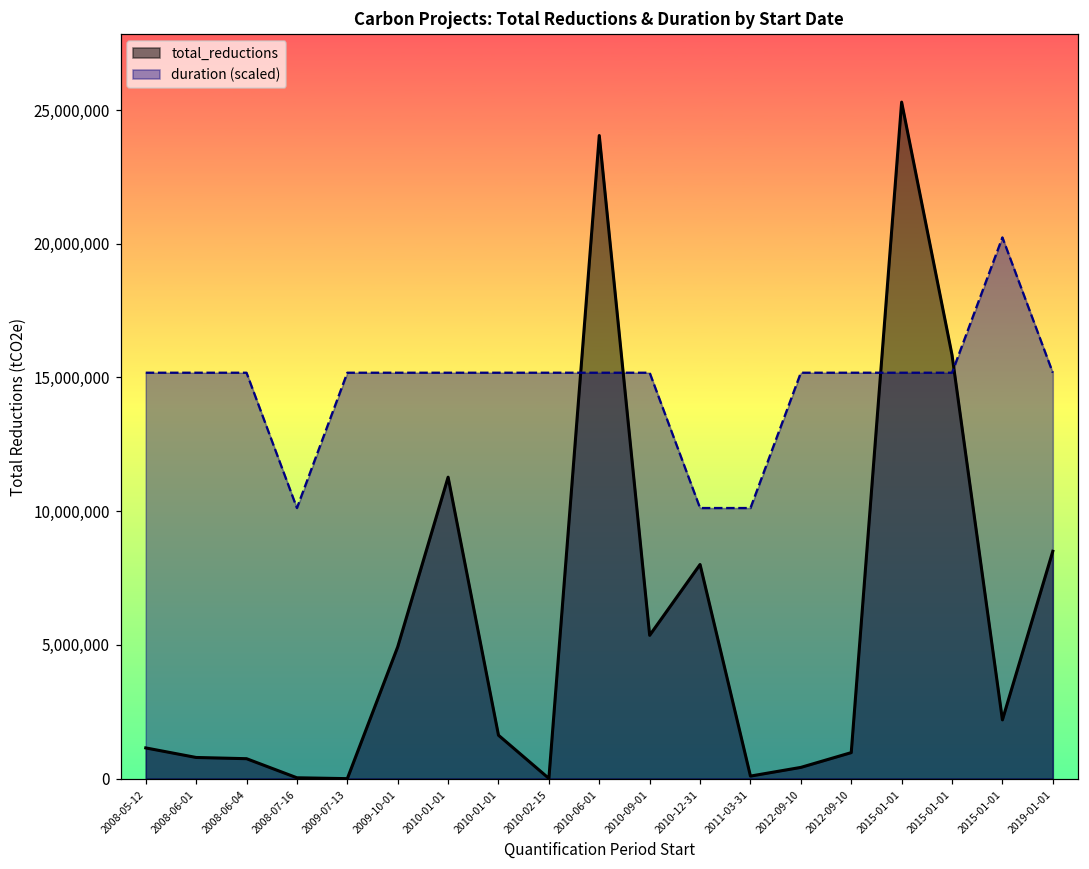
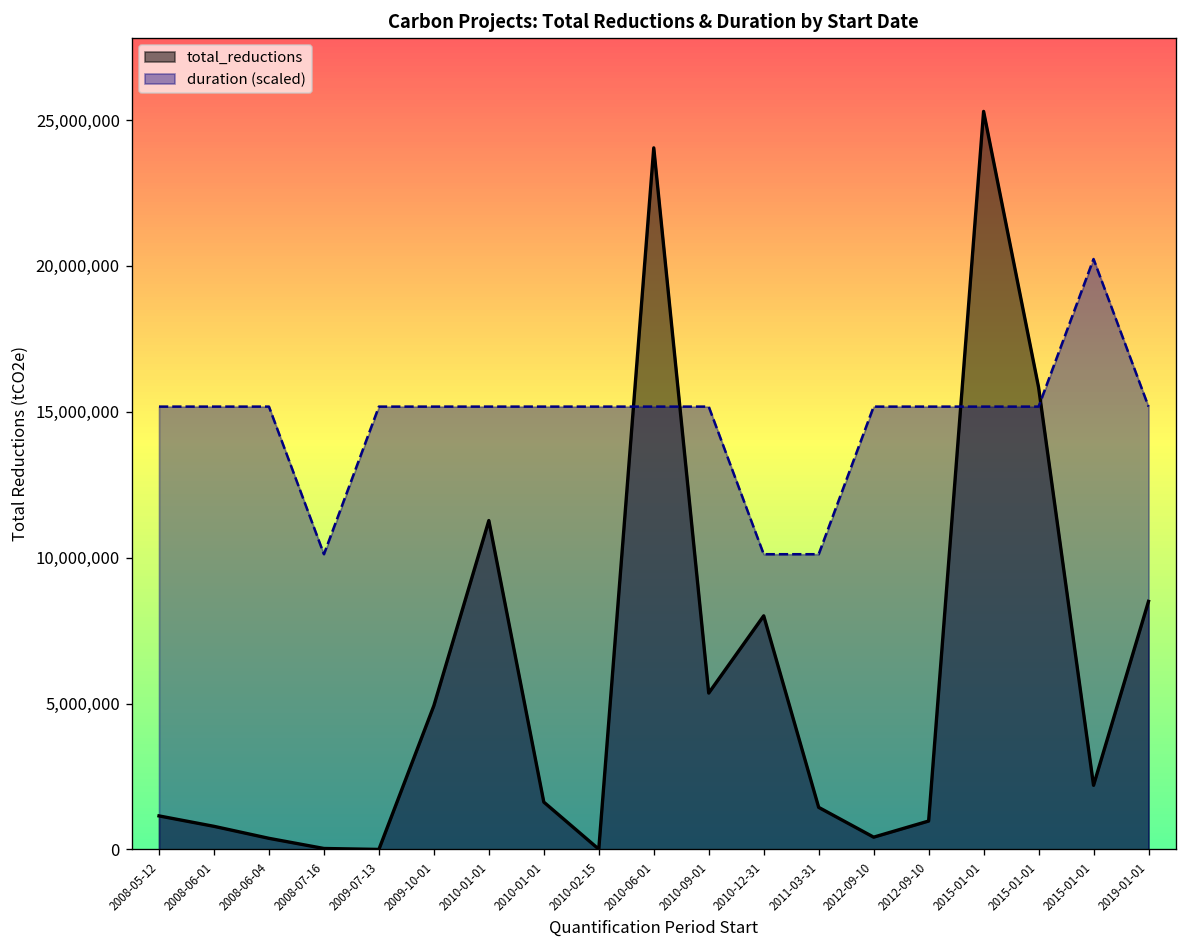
total_reductions, 2008-06-04: 700,000 -> 400,000
total_reductions, 2011-03-31: 100,000 -> 1,400,000
